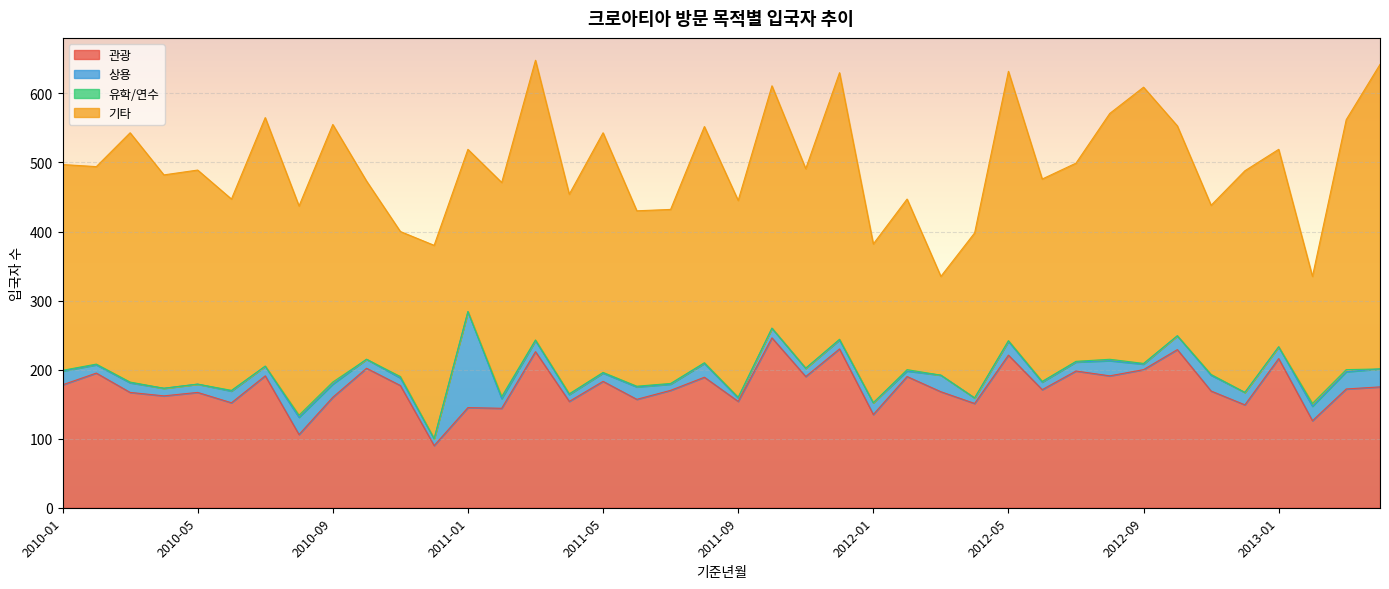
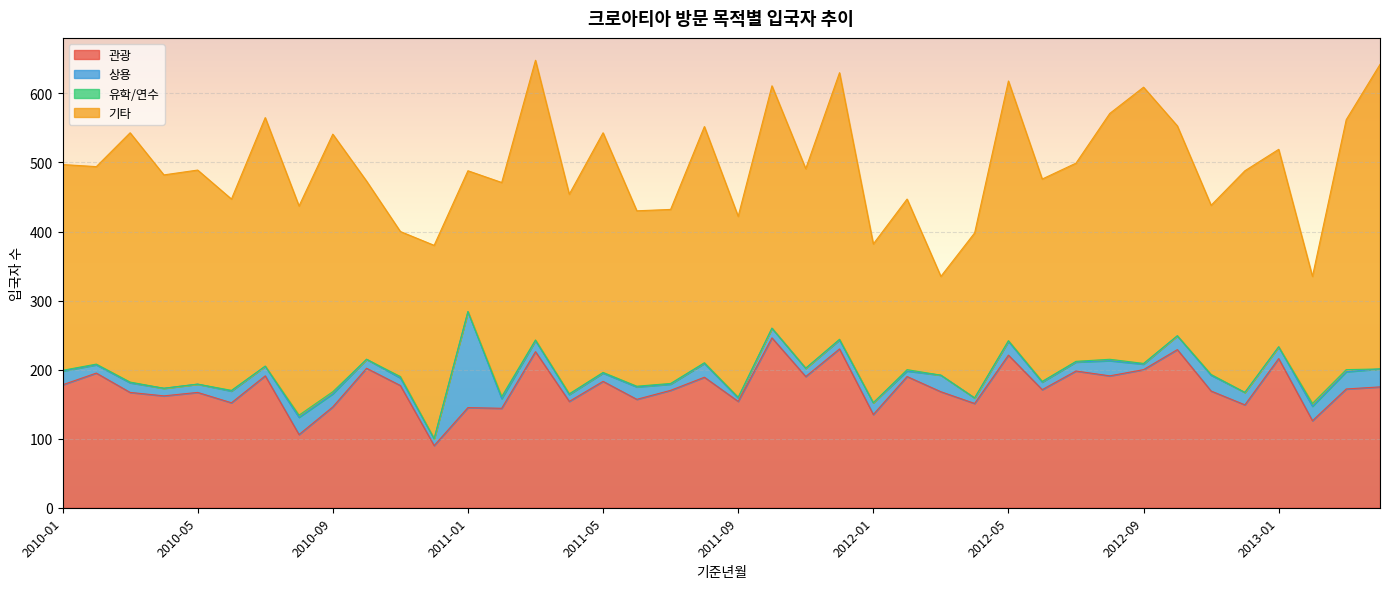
관광, 2010-09: 160 -> 150
기타, 2011-01: 240 -> 200
기타, 2011-09: 290 -> 260
기타, 2012-05: 390 -> 380
